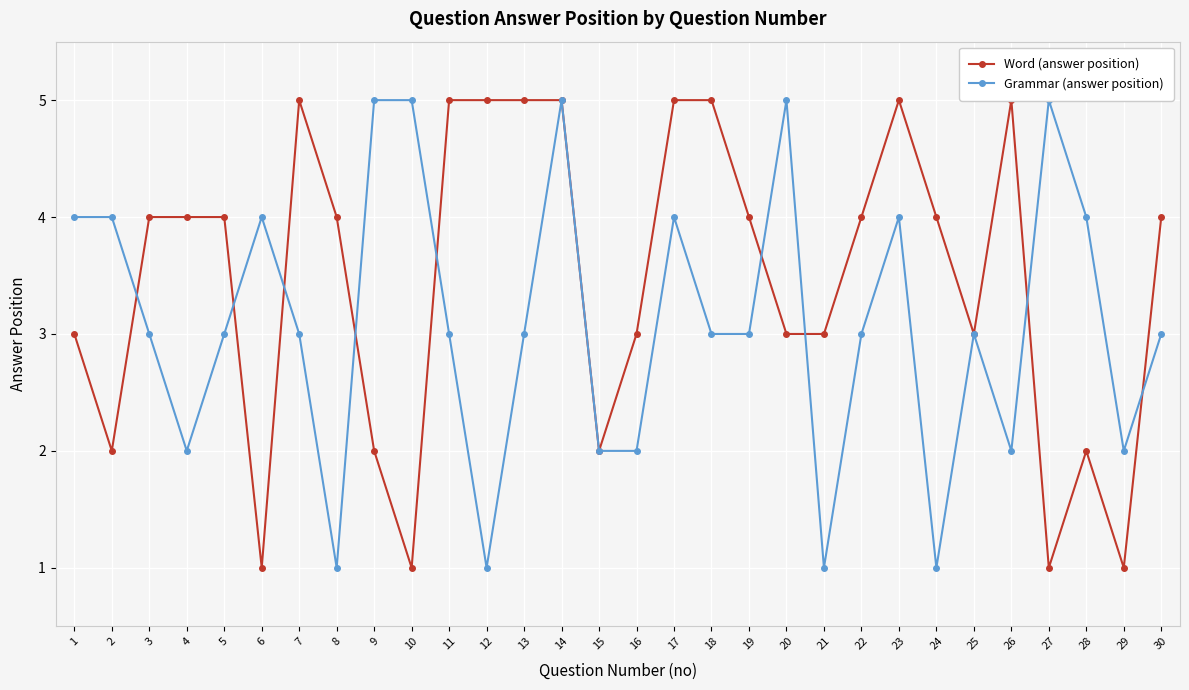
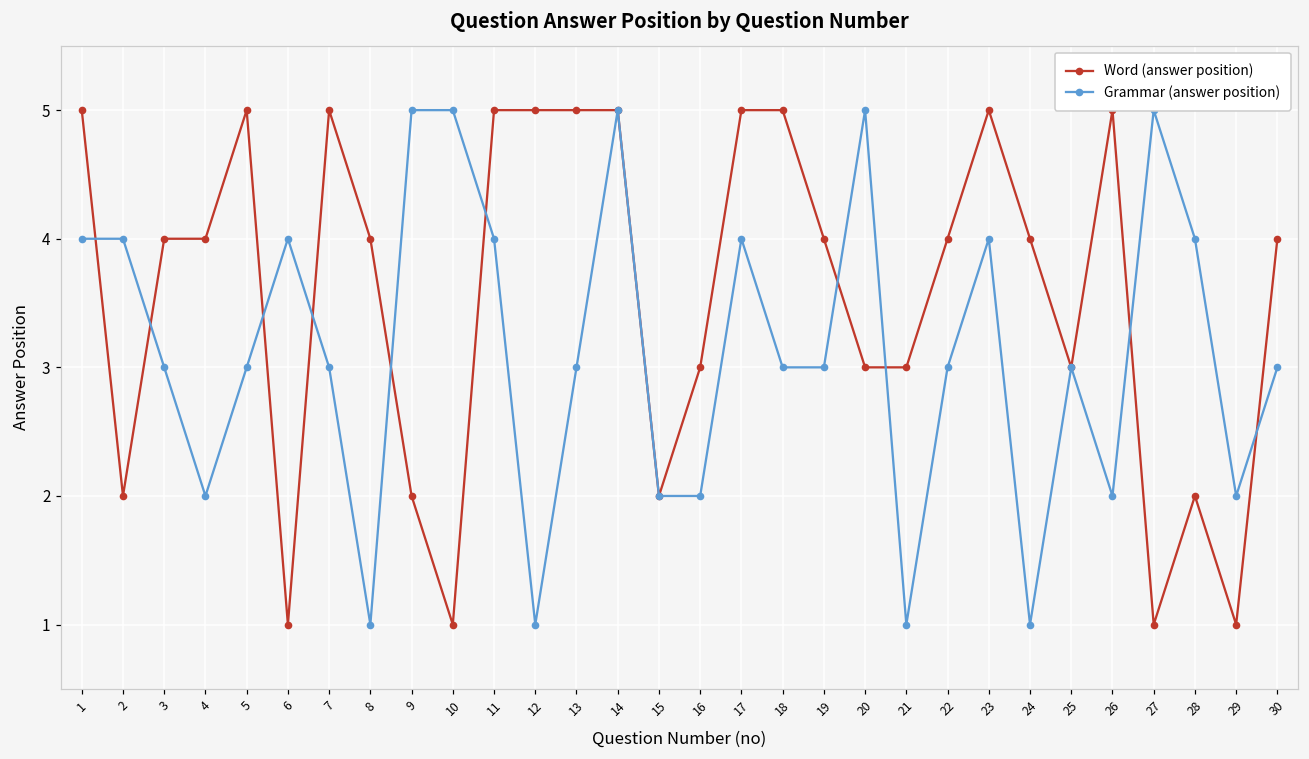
Word (answer position), 1: 3 -> 5
Word (answer position), 5: 4 -> 5
Grammar (answer position), 11: 3 -> 4
